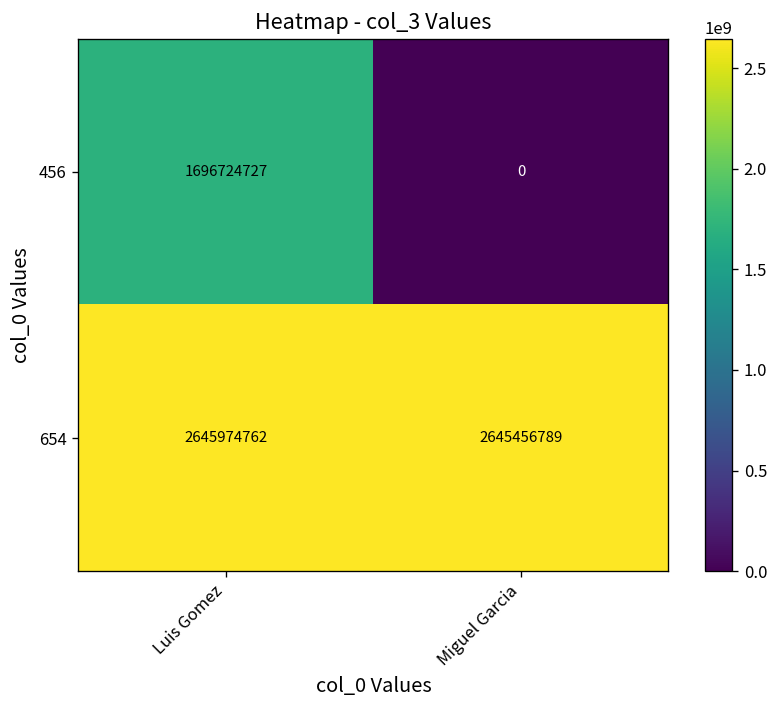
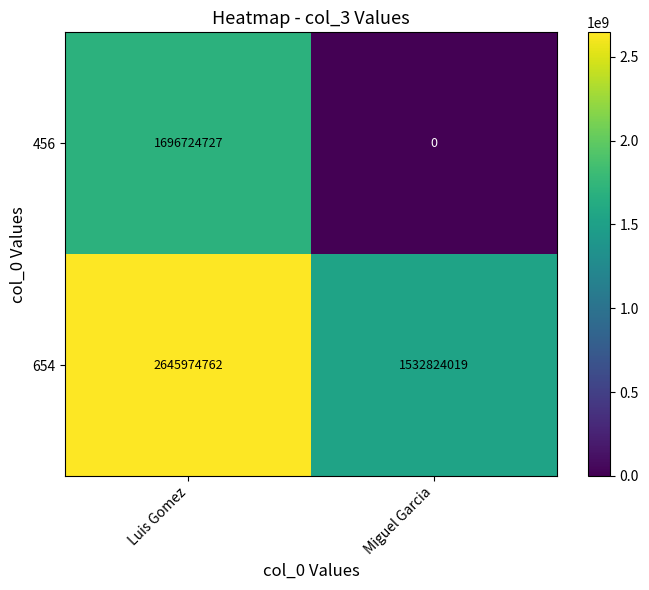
654, Miguel Garcia: 2645456789 -> 1532824019
